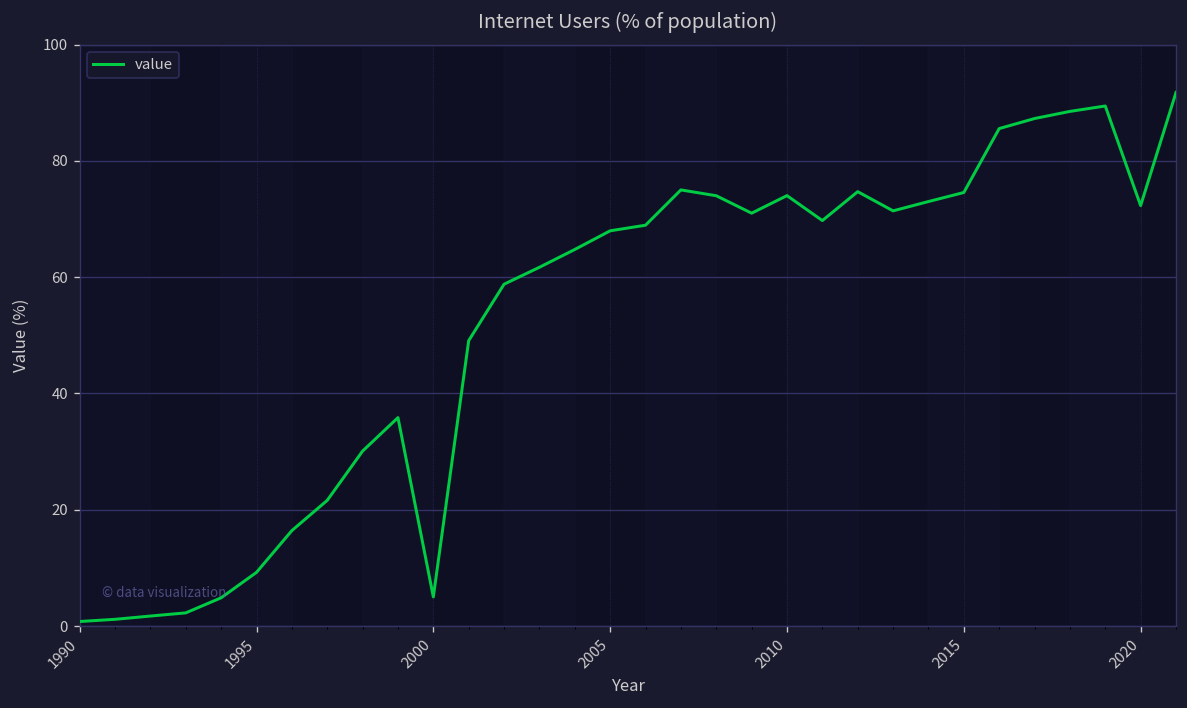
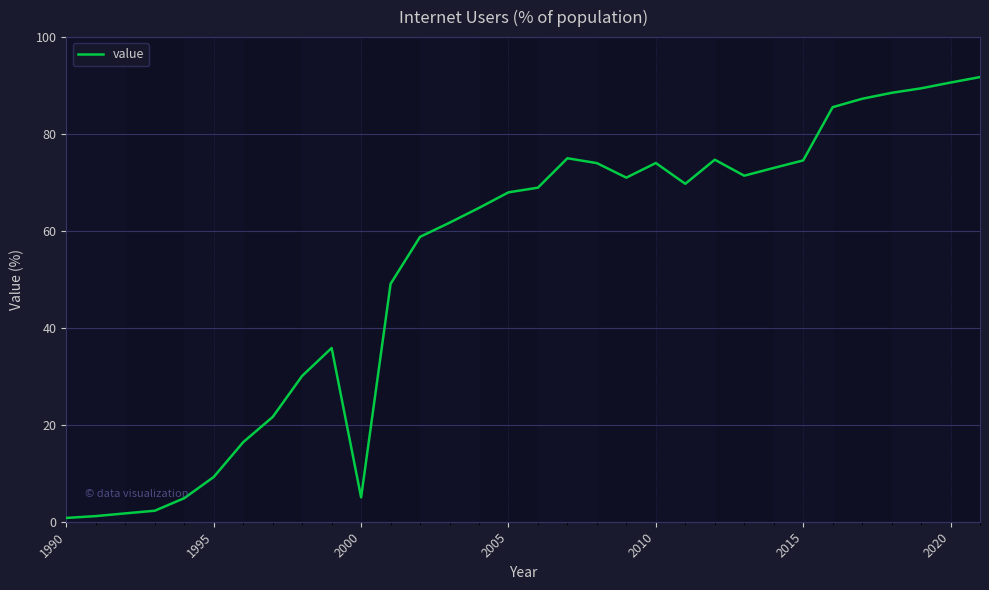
2020: 72 -> 91
